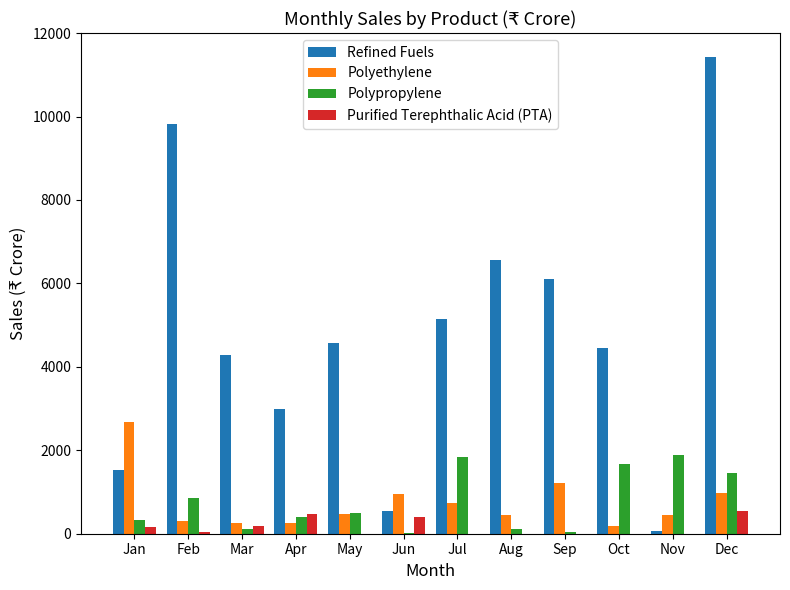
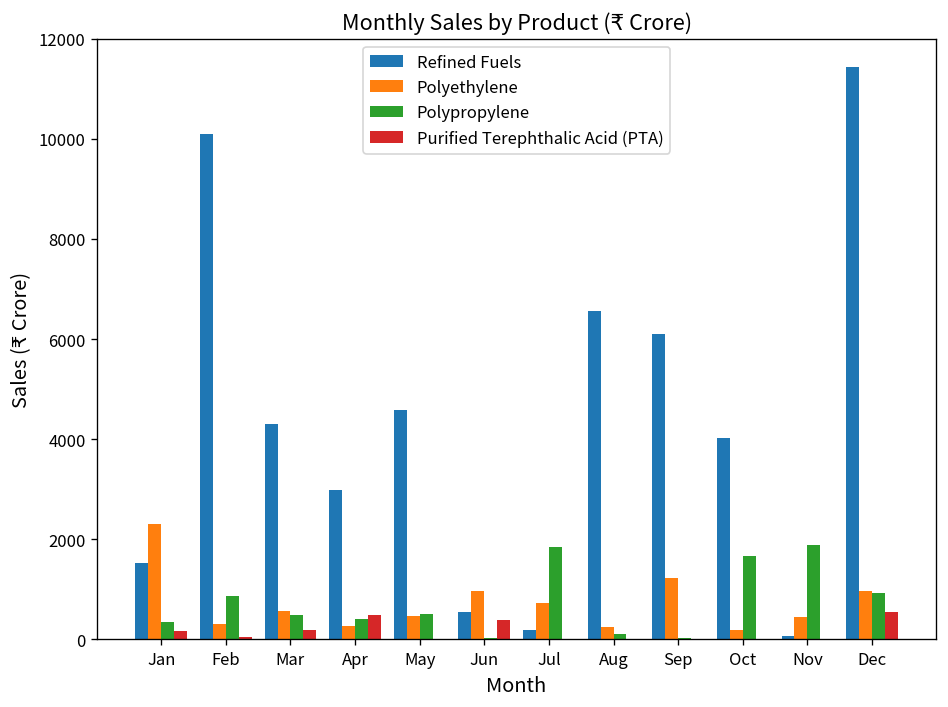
Polyethylene, Jan: 2700 -> 2300
Refined Fuels, Feb: 9800 -> 10100
Polyethylene, Mar: 300 -> 600
Polypropylene, Mar: 100 -> 500
Refined Fuels, Jul: 5100 -> 200
Polyethylene, Aug: 400 -> 200
Refined Fuels, Oct: 4500 -> 4000
Polypropylene, Dec: 1400 -> 900
